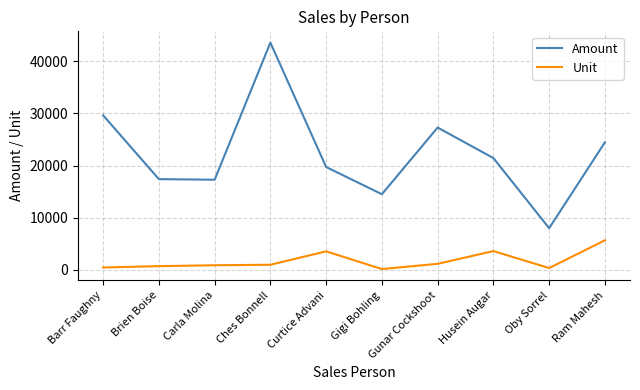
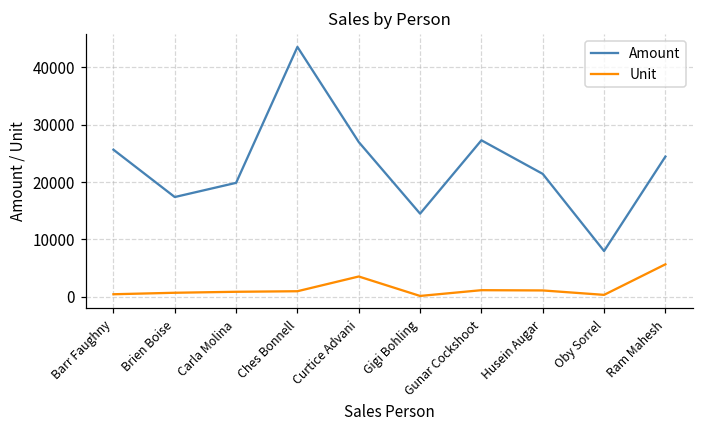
Amount, Barr Faughny: 30000 -> 26000
Amount, Carla Molina: 17000 -> 20000
Amount, Curtice Advani: 20000 -> 27000
Unit, Husein Augar: 4000 -> 1000
